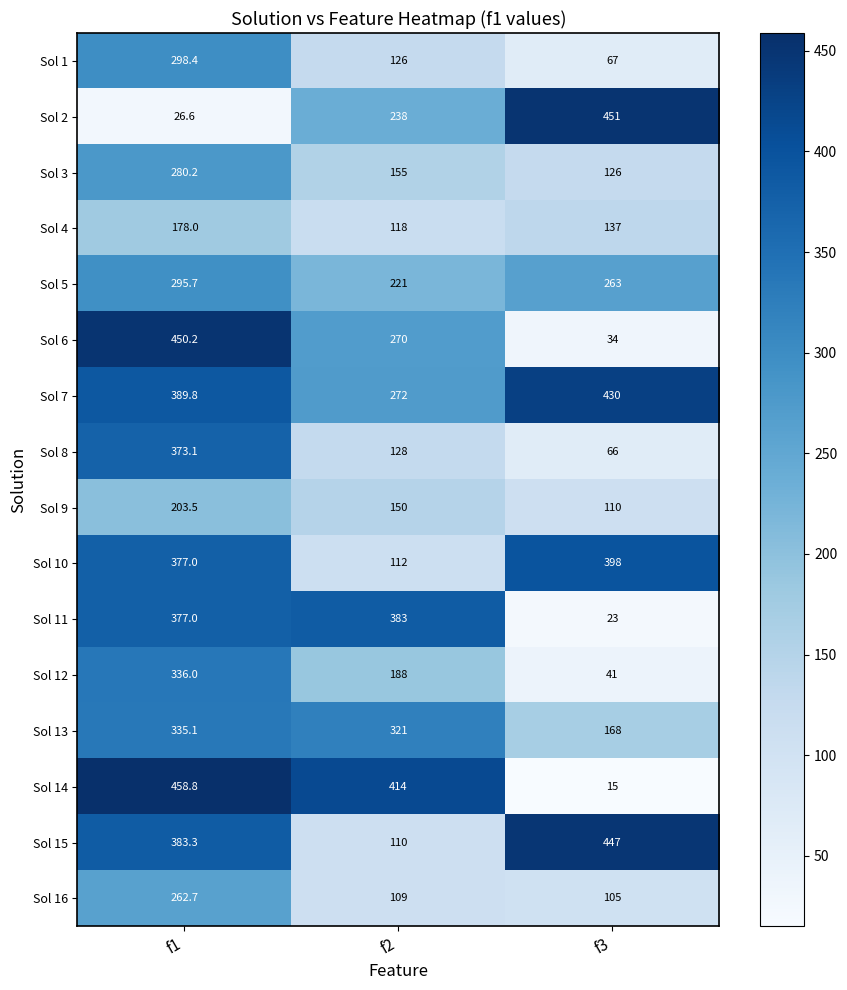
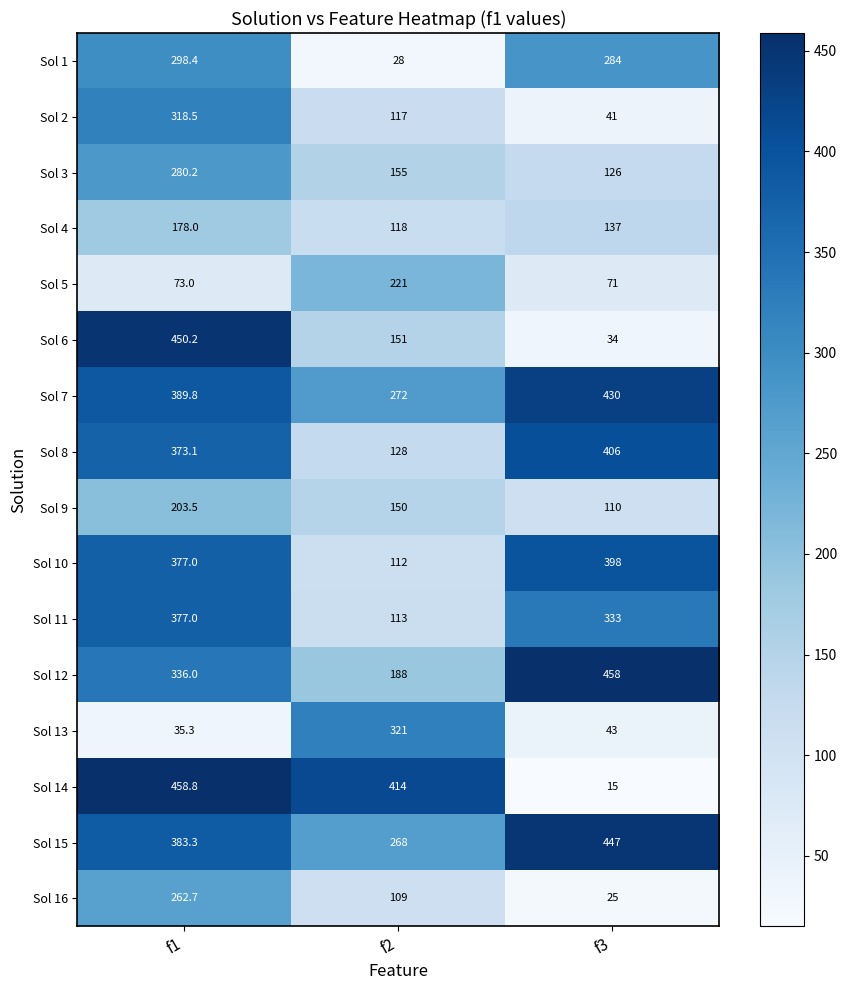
Sol 1, f2: 126 -> 28
Sol 1, f3: 67 -> 284
Sol 2, f1: 26.6 -> 318.5
Sol 2, f2: 238 -> 117
Sol 2, f3: 451 -> 41
Sol 5, f1: 295.7 -> 73.0
Sol 5, f3: 263 -> 71
Sol 6, f2: 270 -> 151
Sol 8, f3: 66 -> 406
Sol 11, f2: 383 -> 113
Sol 11, f3: 23 -> 333
Sol 12, f3: 41 -> 458
Sol 13, f1: 335.1 -> 35.3
Sol 13, f3: 168 -> 43
Sol 15, f2: 110 -> 268
Sol 16, f3: 105 -> 25
